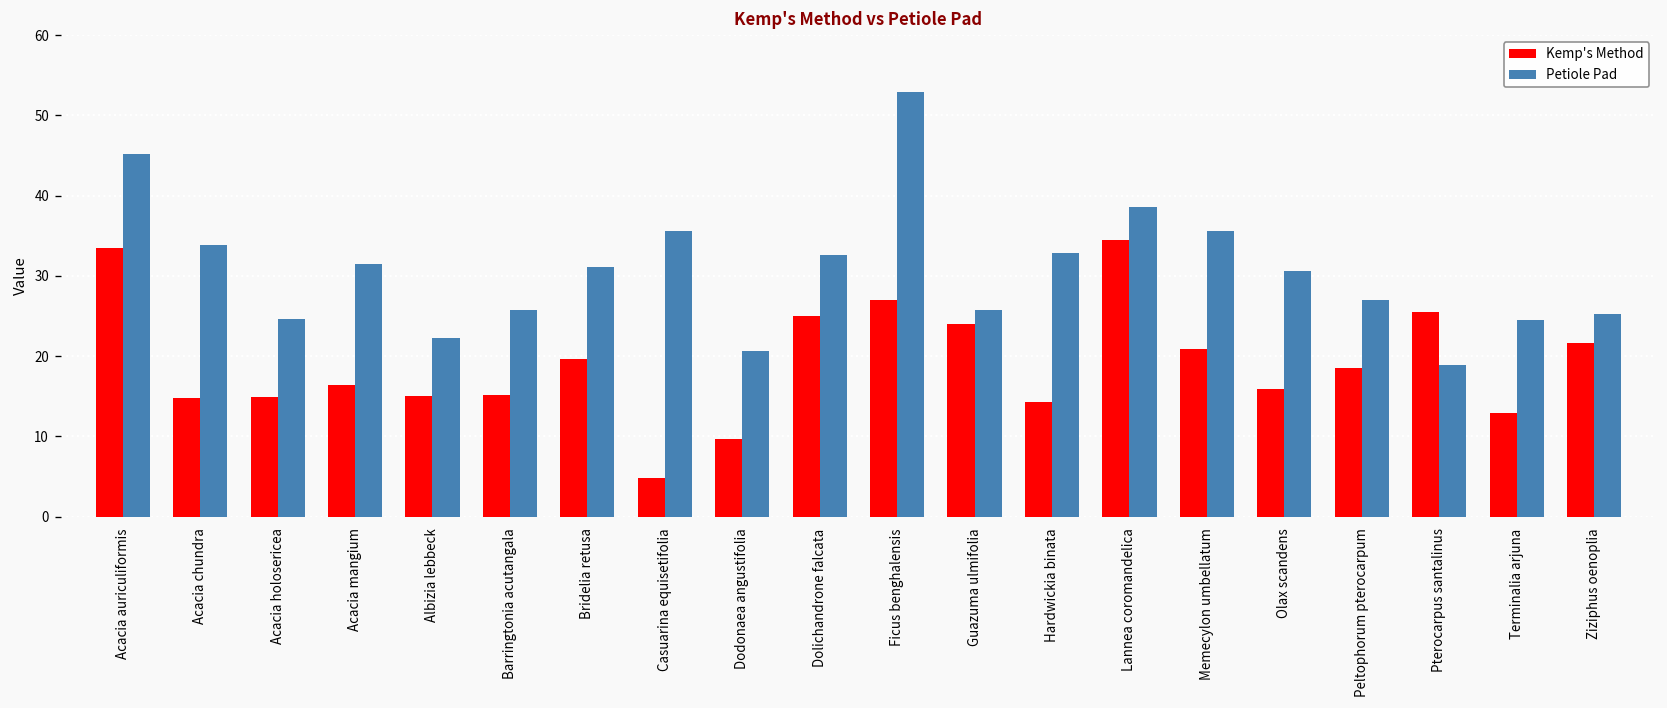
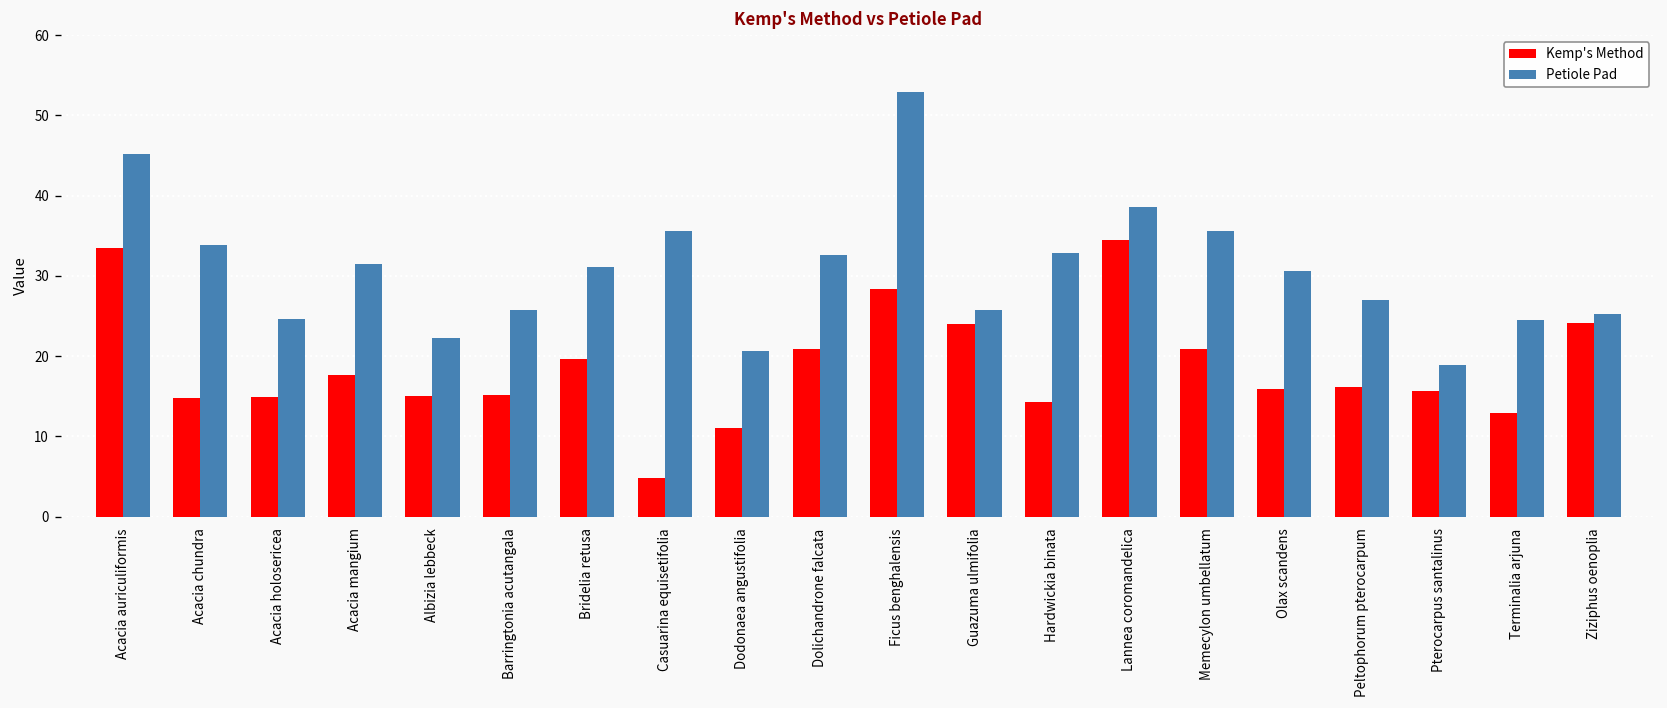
Kemp's Method, Acacia mangium: 16 -> 18
Kemp's Method, Dodonaea angustifolia: 10 -> 11
Kemp's Method, Dolichandrone falcata: 25 -> 21
Kemp's Method, Ficus benghalensis: 27 -> 28
Kemp's Method, Peltophorum pterocarpum: 19 -> 16
Kemp's Method, Pterocarpus santalinus: 25 -> 16
Kemp's Method, Ziziphus oenoplia: 22 -> 24
